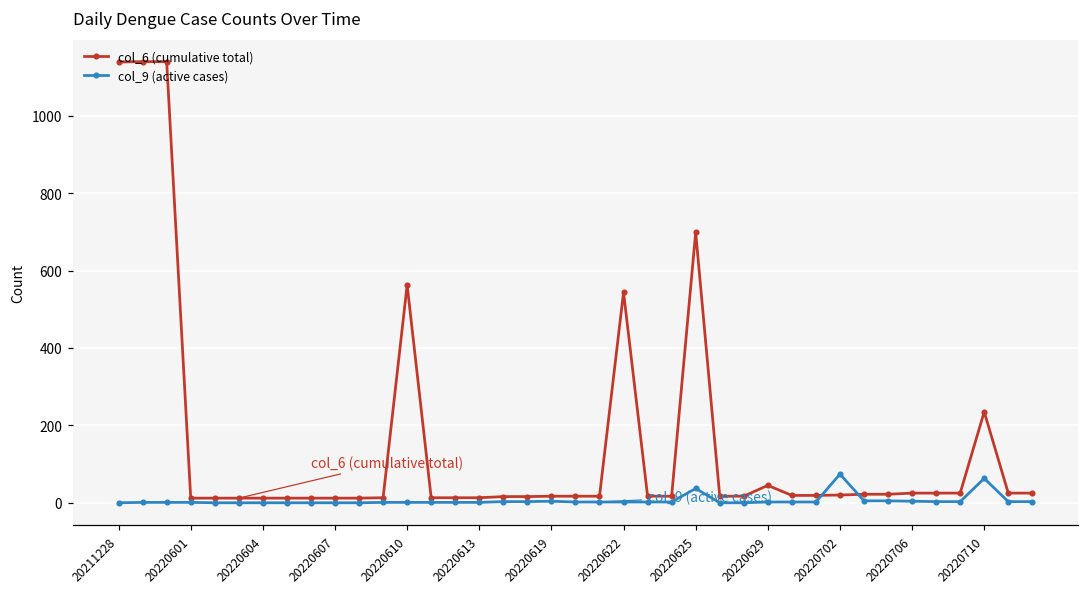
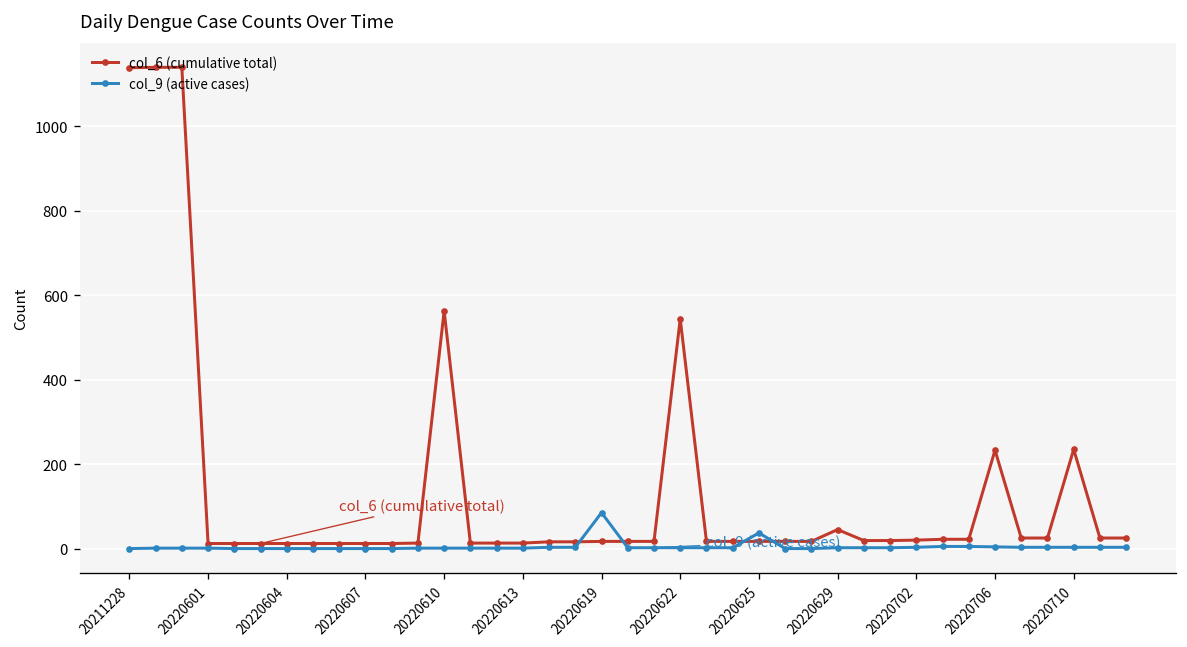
col_9 (active cases), 20220619: 0 -> 90
col_6 (cumulative total), 20220625: 700 -> 20
col_9 (active cases), 20220702: 70 -> 0
col_6 (cumulative total), 20220706: 30 -> 230
col_9 (active cases), 20220710: 60 -> 0
